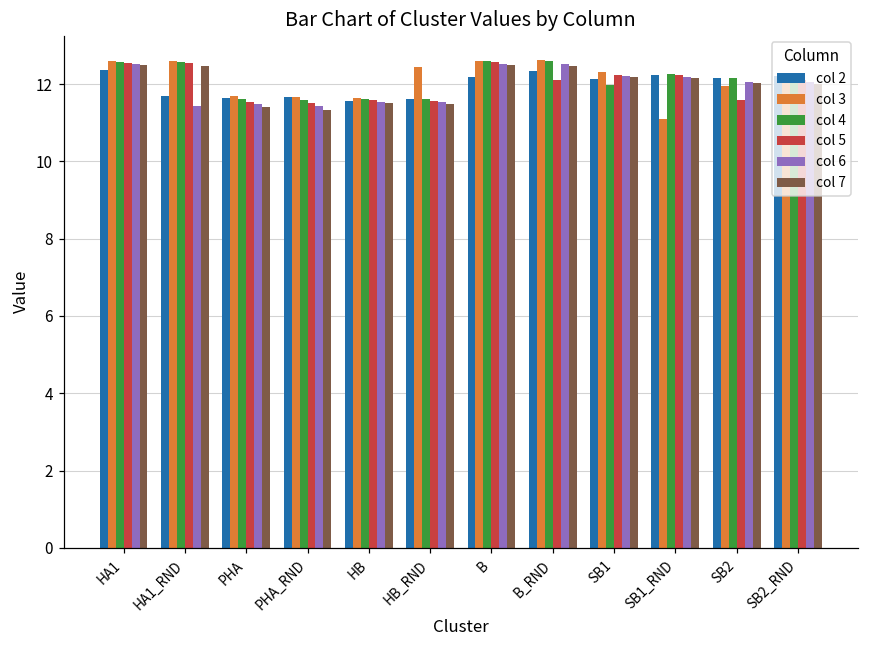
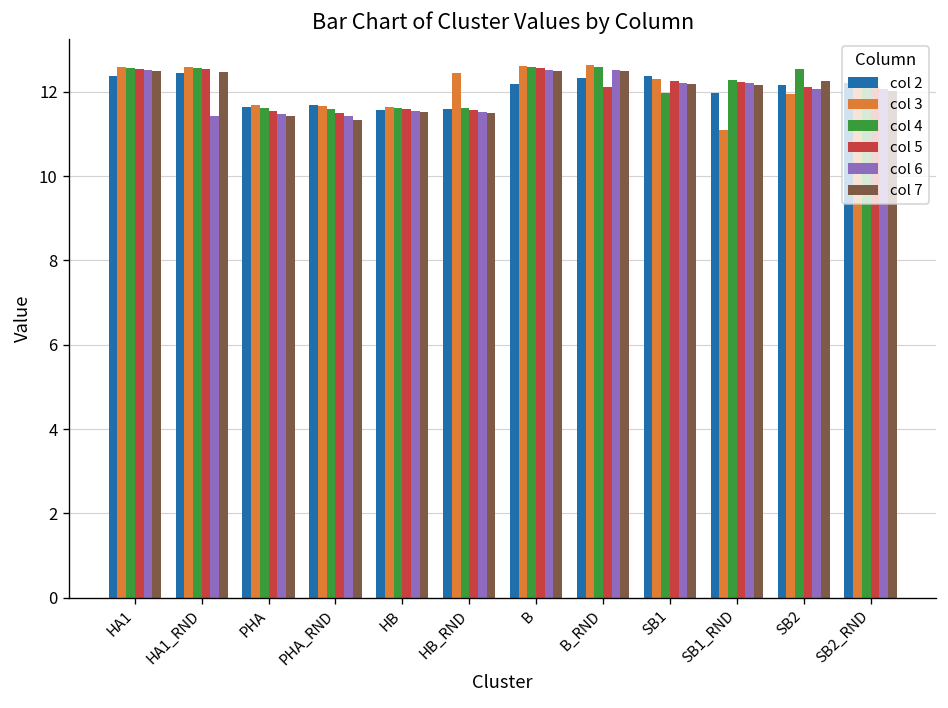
col 2, HA1_RND: 11.7 -> 12.4
col 2, SB1: 12.1 -> 12.4
col 2, SB1_RND: 12.2 -> 12.0
col 4, SB2: 12.2 -> 12.5
col 5, SB2: 11.6 -> 12.1
col 7, SB2: 12.0 -> 12.3
